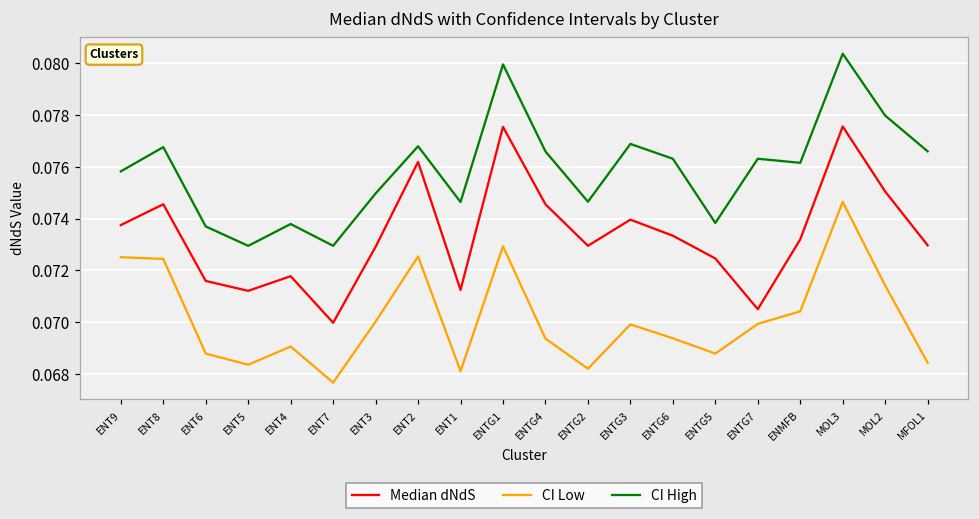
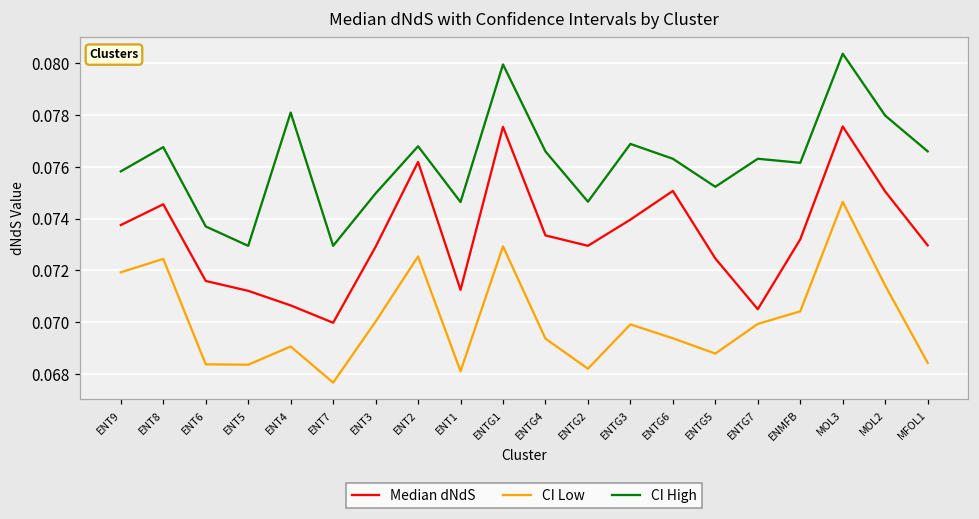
CI Low, ENT9: 0.0725 -> 0.0719
CI Low, ENT6: 0.0688 -> 0.0684
Median dNdS, ENT4: 0.0718 -> 0.0707
CI High, ENT4: 0.0738 -> 0.0781
Median dNdS, ENTG4: 0.0746 -> 0.0734
Median dNdS, ENTG6: 0.0733 -> 0.0751
CI High, ENTG5: 0.0738 -> 0.0752
